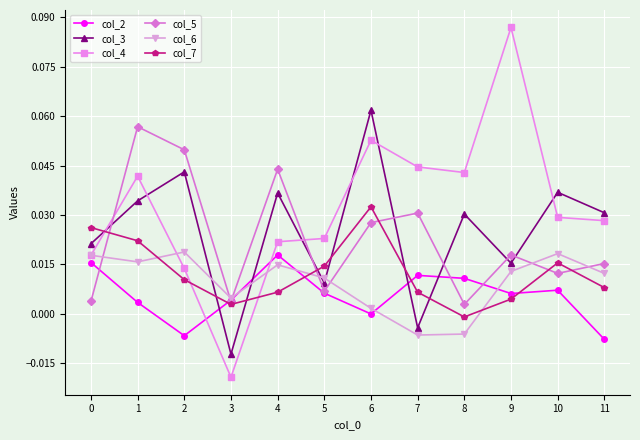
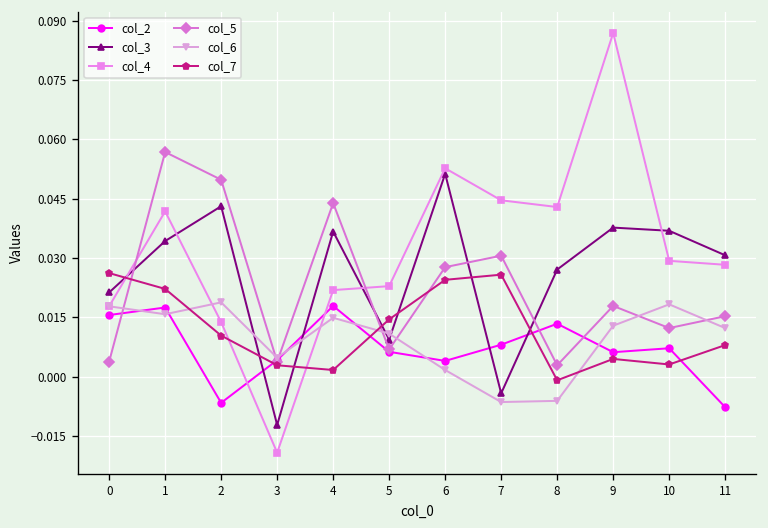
col_2, 1: 0.004 -> 0.018
col_7, 4: 0.007 -> 0.002
col_2, 6: 0.000 -> 0.004
col_3, 6: 0.062 -> 0.051
col_7, 6: 0.033 -> 0.025
col_2, 7: 0.012 -> 0.008
col_7, 7: 0.007 -> 0.026
col_2, 8: 0.011 -> 0.013
col_3, 8: 0.030 -> 0.027
col_3, 9: 0.015 -> 0.038
col_7, 10: 0.016 -> 0.003
